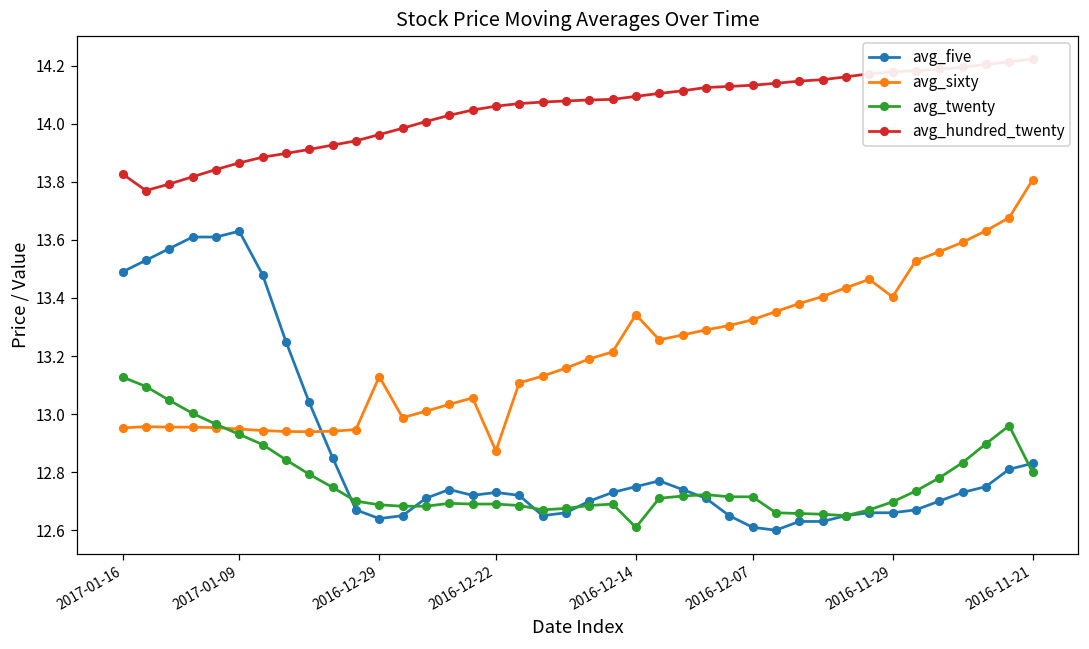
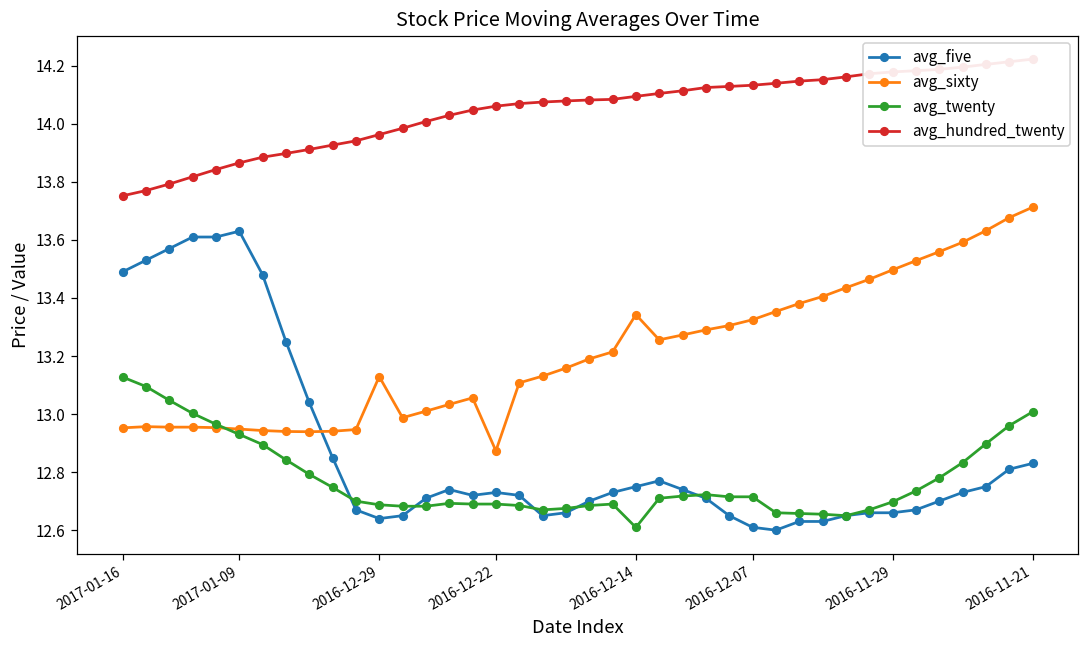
avg_hundred_twenty, 2017-01-16: 13.83 -> 13.75
avg_sixty, 2016-11-29: 13.40 -> 13.50
avg_sixty, 2016-11-21: 13.81 -> 13.71
avg_twenty, 2016-11-21: 12.80 -> 13.01
